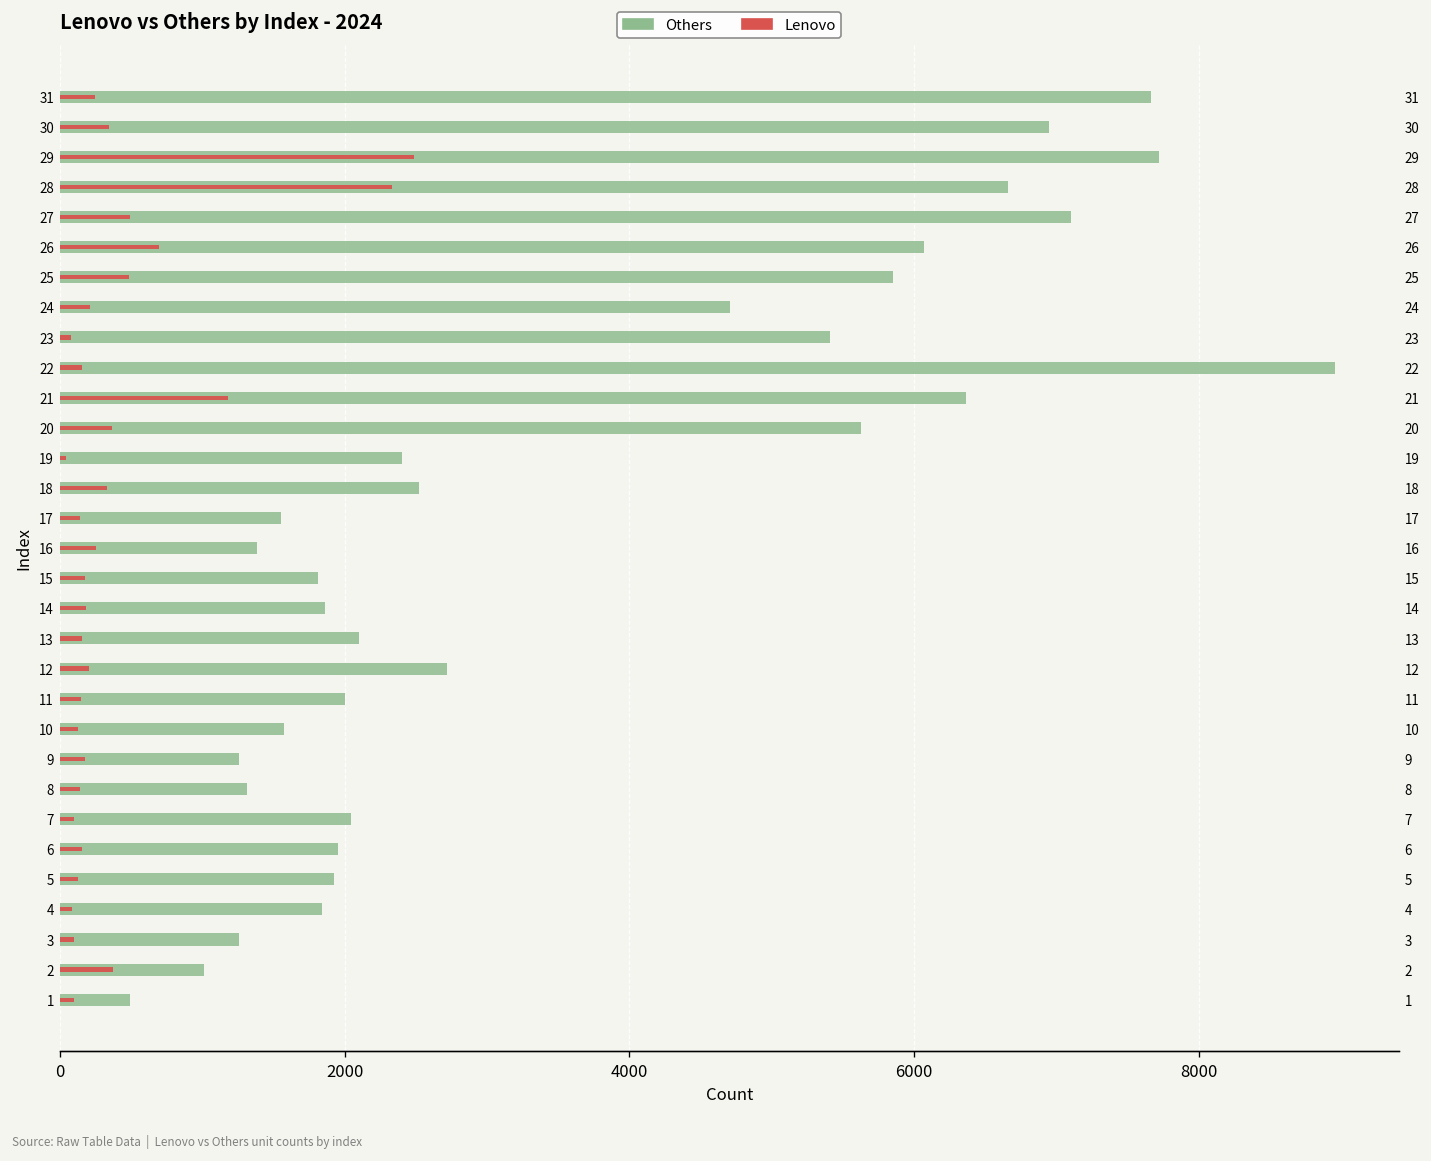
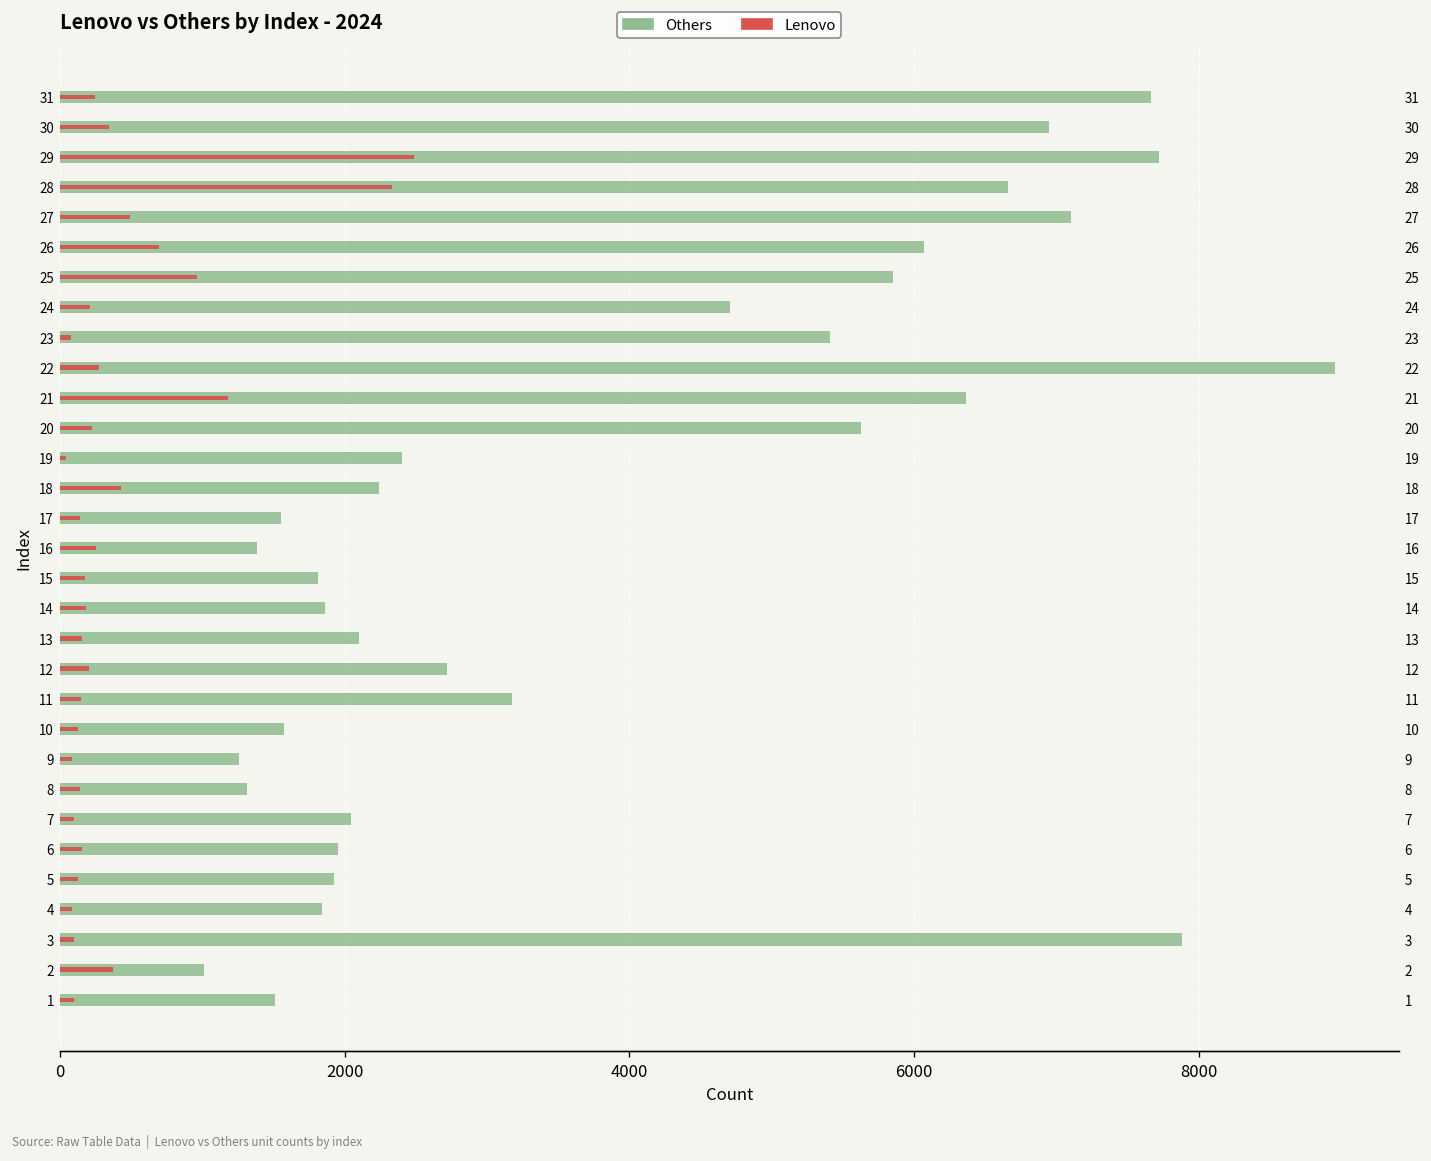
Lenovo, 25: 490 -> 970
Lenovo, 22: 160 -> 270
Lenovo, 20: 370 -> 220
Others, 18: 2520 -> 2240
Lenovo, 18: 330 -> 430
Others, 11: 2010 -> 3180
Lenovo, 9: 180 -> 90
Others, 3: 1260 -> 7890
Others, 1: 500 -> 1510
